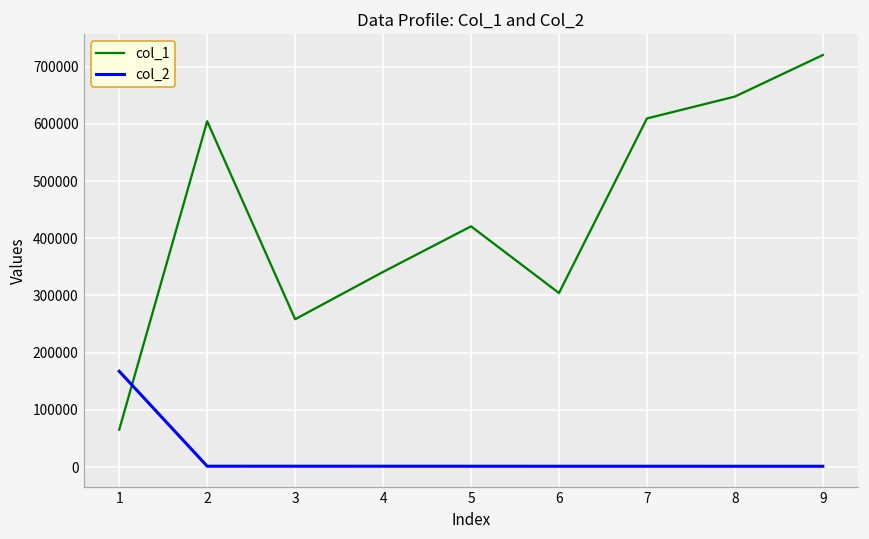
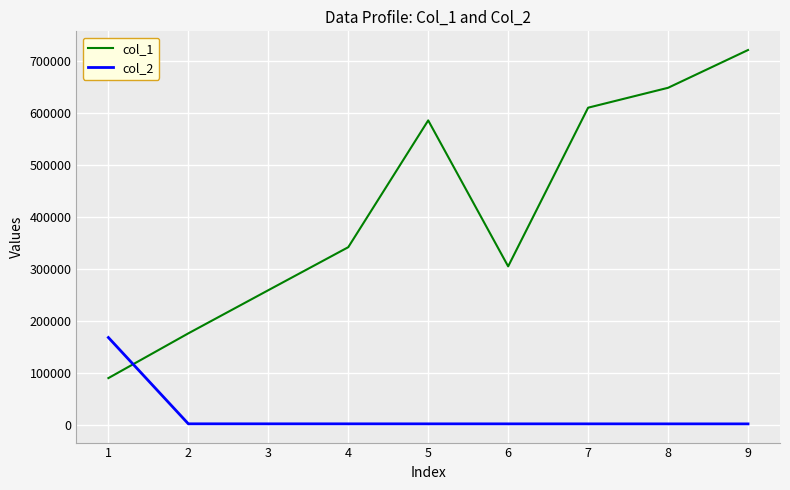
col_1, 1: 70000 -> 90000
col_1, 2: 600000 -> 180000
col_1, 5: 420000 -> 580000
